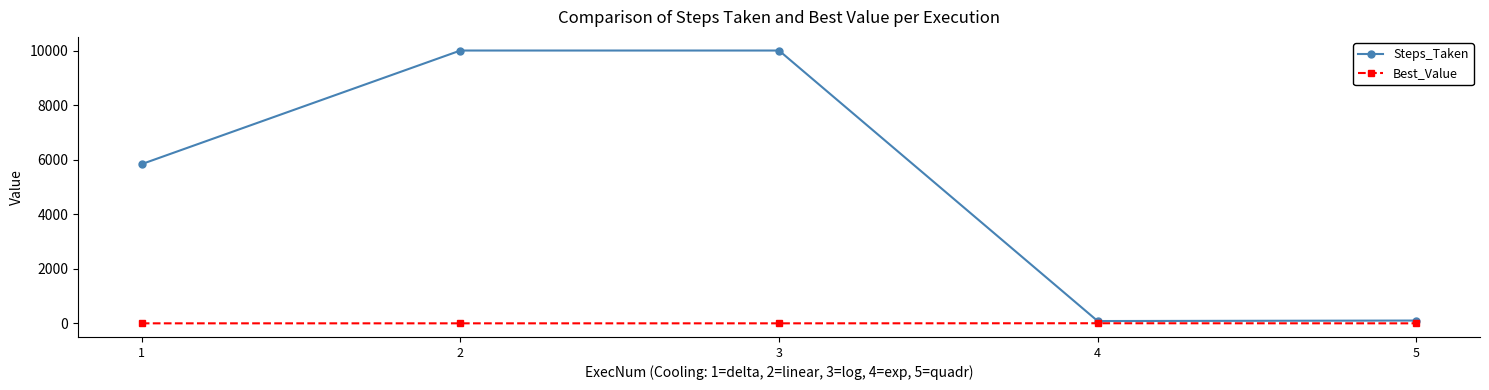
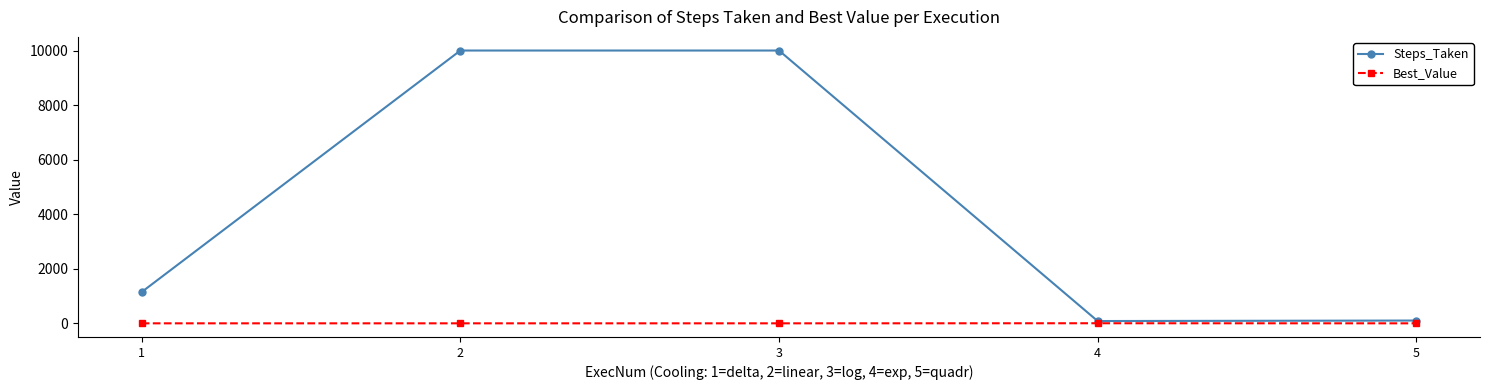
Steps_Taken, 1: 5800 -> 1200
